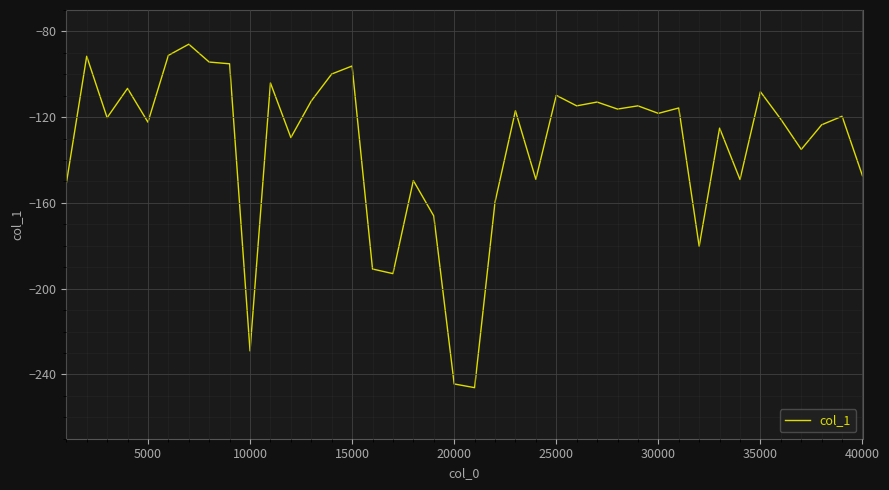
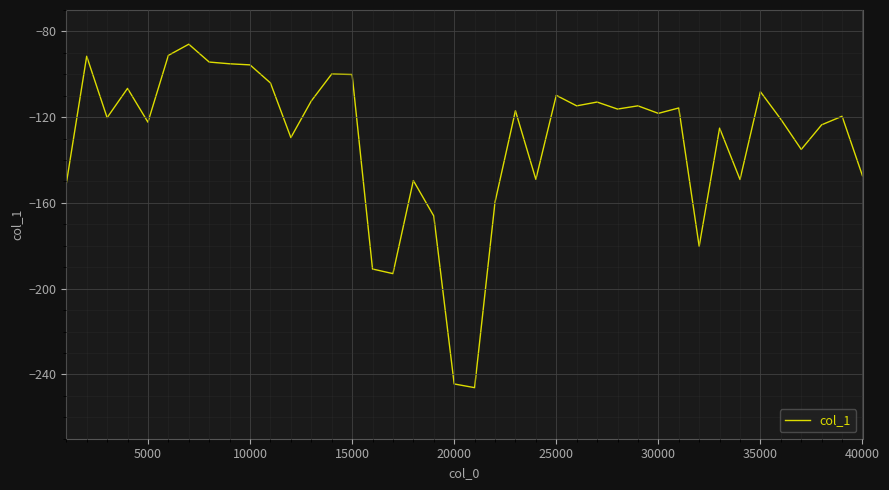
10000: -229 -> -96
15000: -96 -> -100
